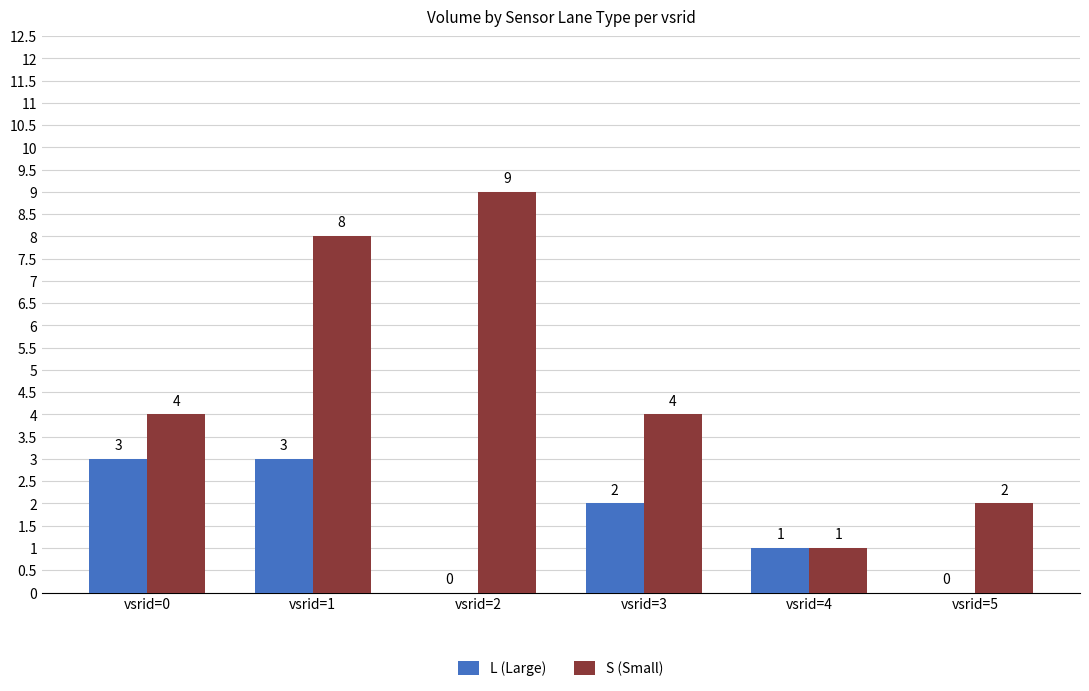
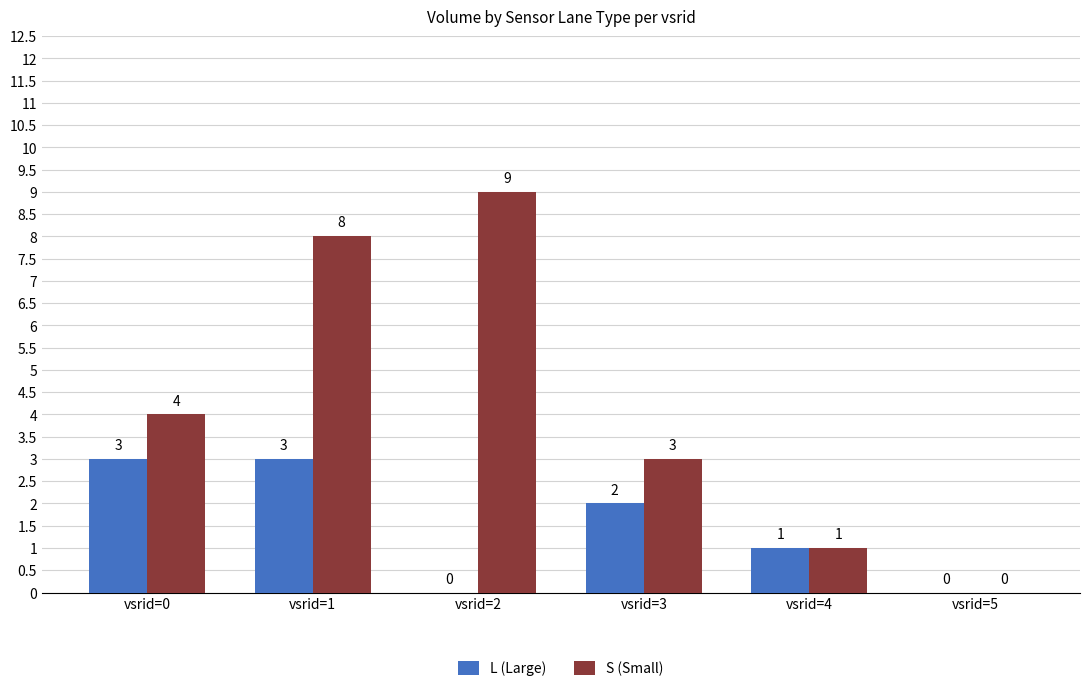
S (Small), vsrid=3: 4 -> 3
S (Small), vsrid=5: 2 -> 0
